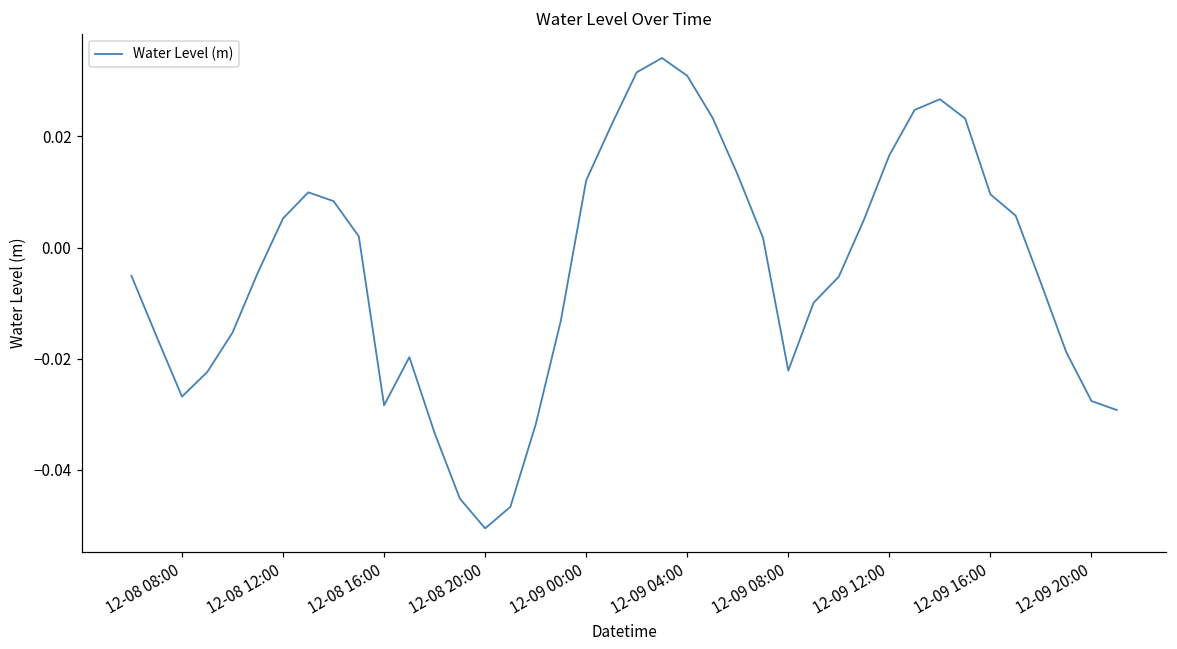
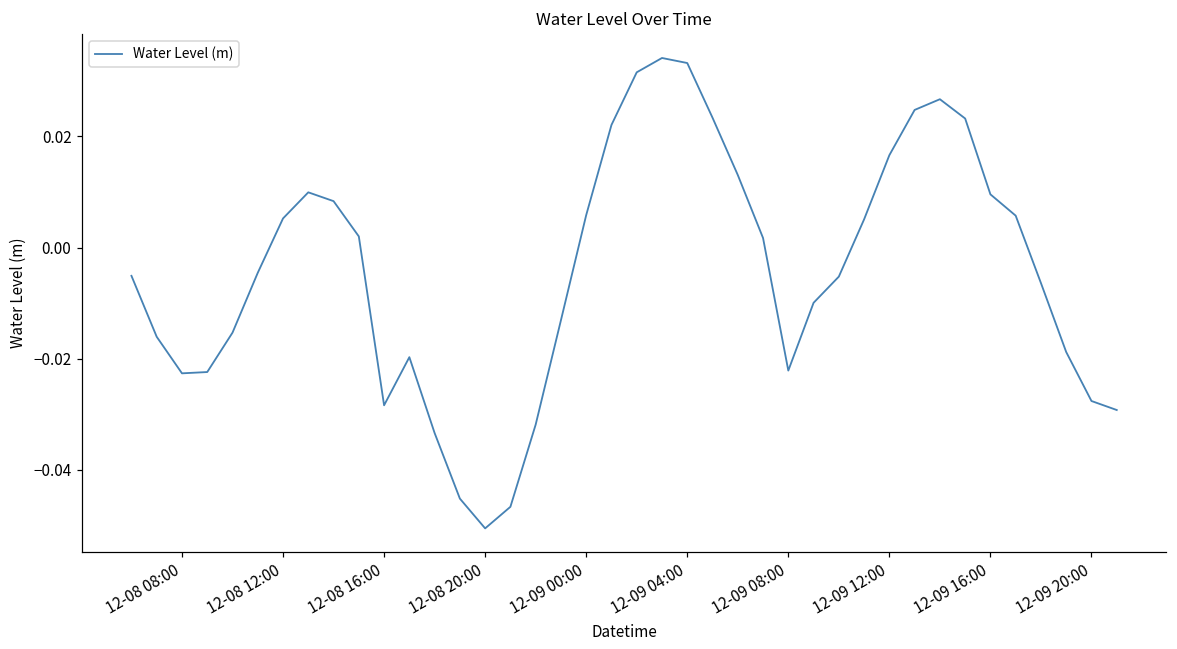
12-08 08:00: -0.027 -> -0.023
12-09 00:00: 0.012 -> 0.006
12-09 04:00: 0.031 -> 0.033
